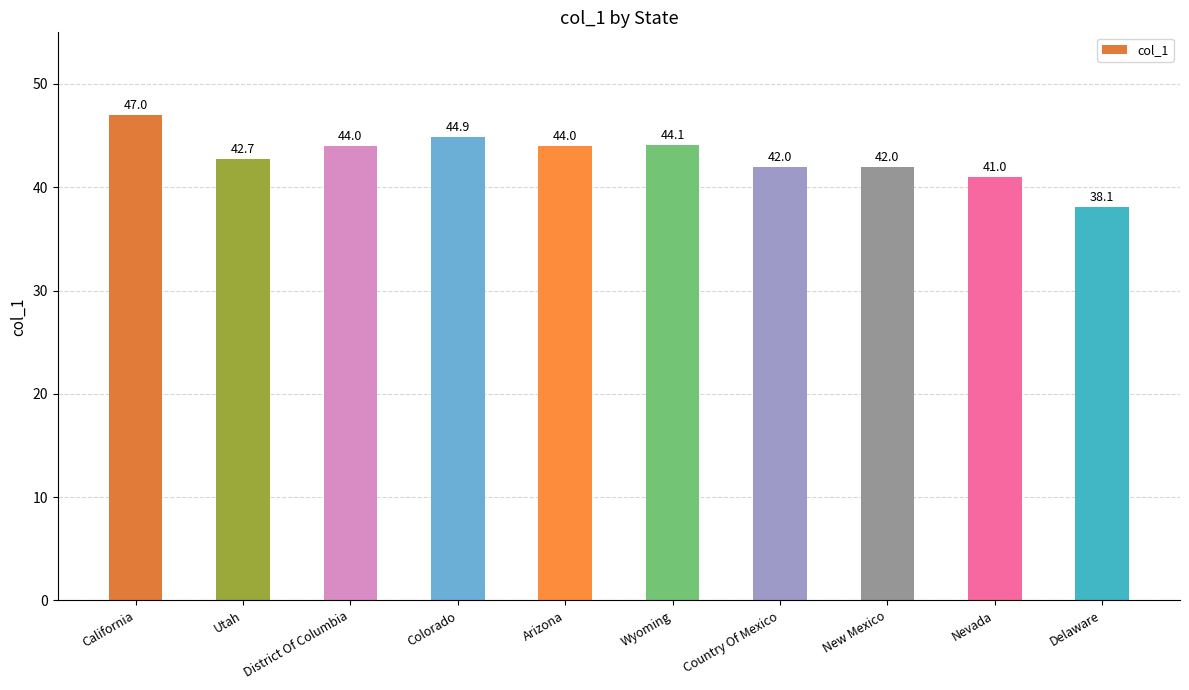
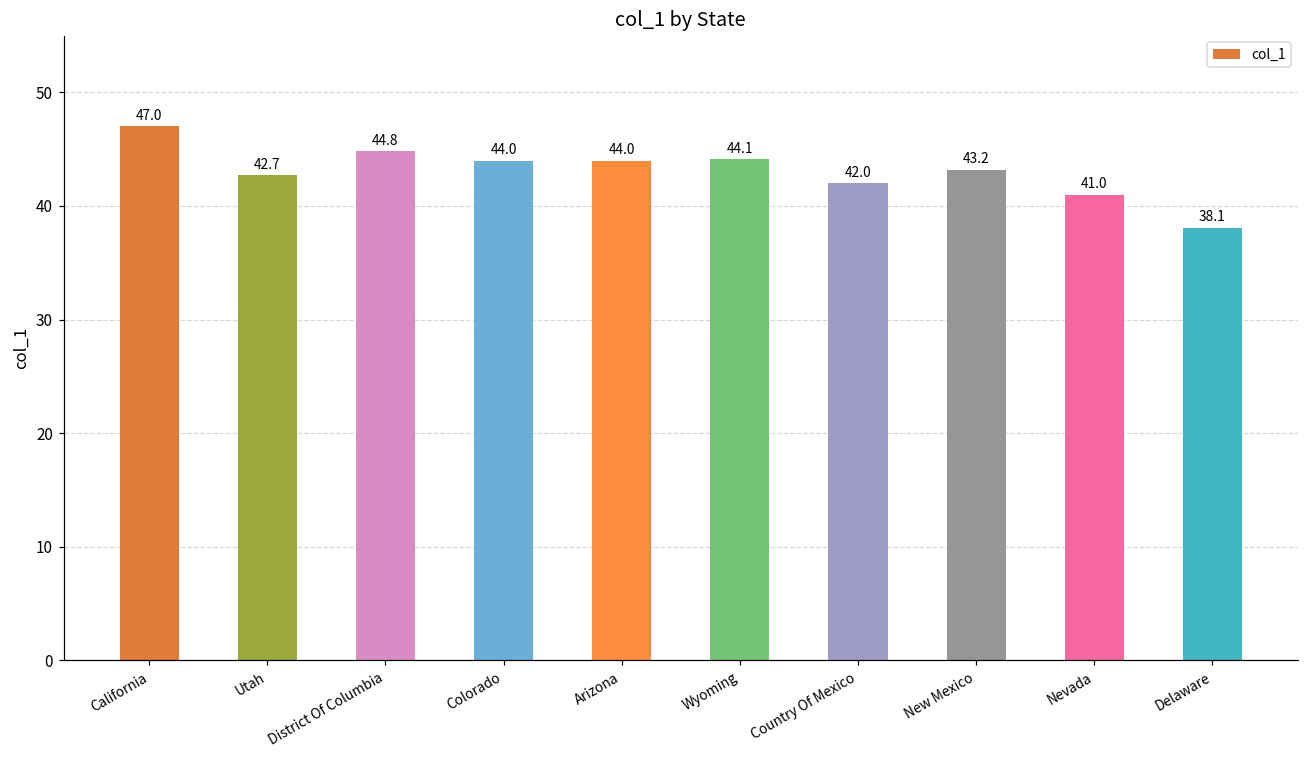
District Of Columbia: 44.0 -> 44.8
Colorado: 44.9 -> 44.0
New Mexico: 42.0 -> 43.2
